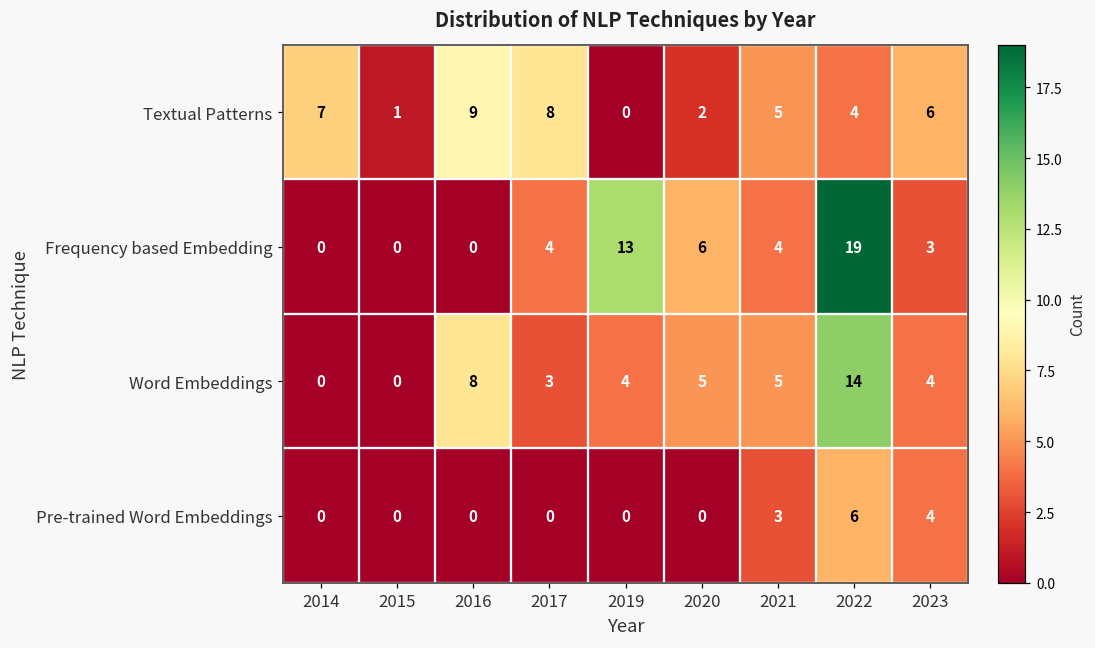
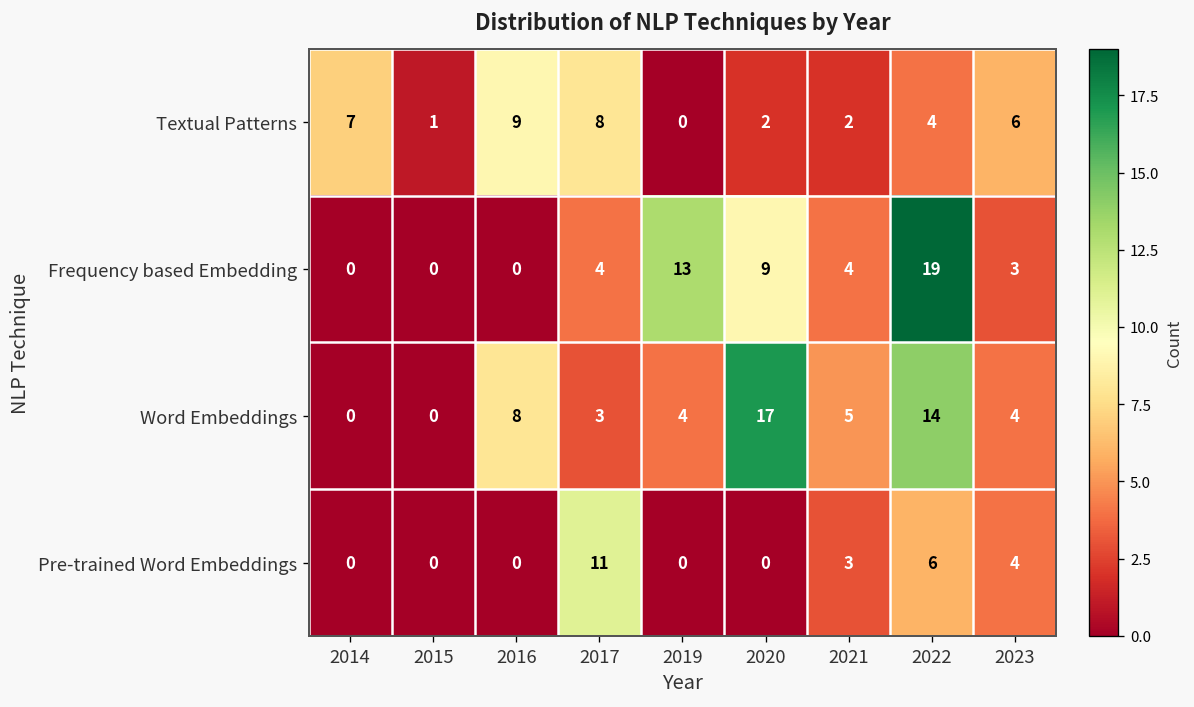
Textual Patterns, 2021: 5 -> 2
Frequency based Embedding, 2020: 6 -> 9
Word Embeddings, 2020: 5 -> 17
Pre-trained Word Embeddings, 2017: 0 -> 11
